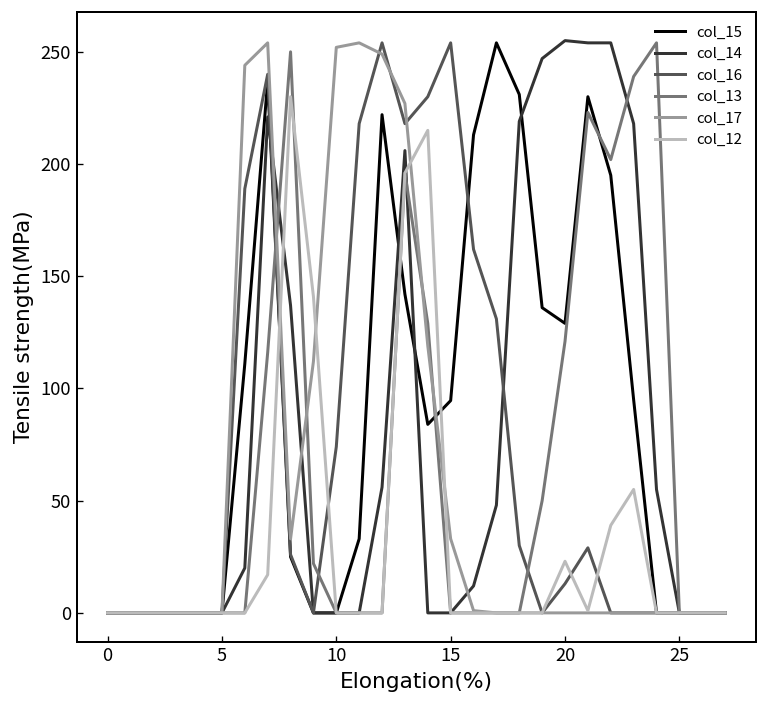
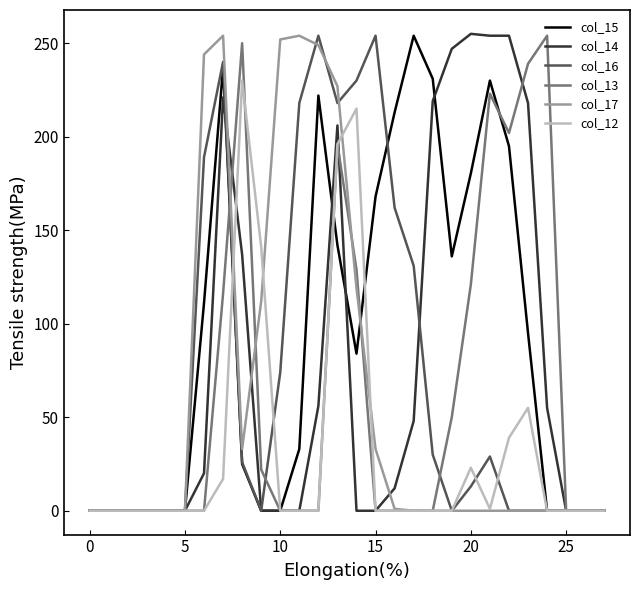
col_15, 15: 95 -> 168
col_15, 20: 129 -> 180
